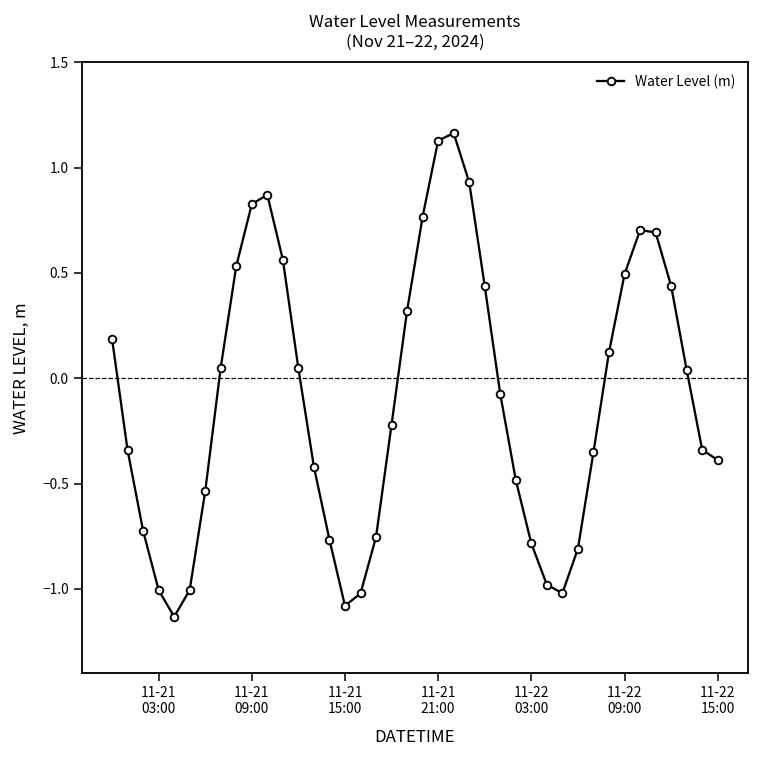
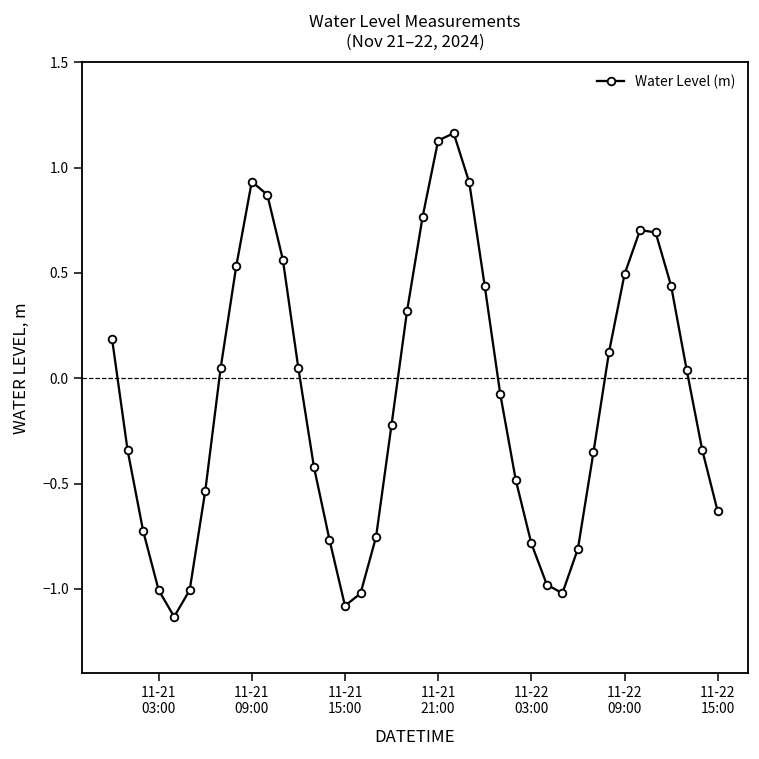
11-21 09:00: 0.83 -> 0.93
11-22 15:00: -0.39 -> -0.63
